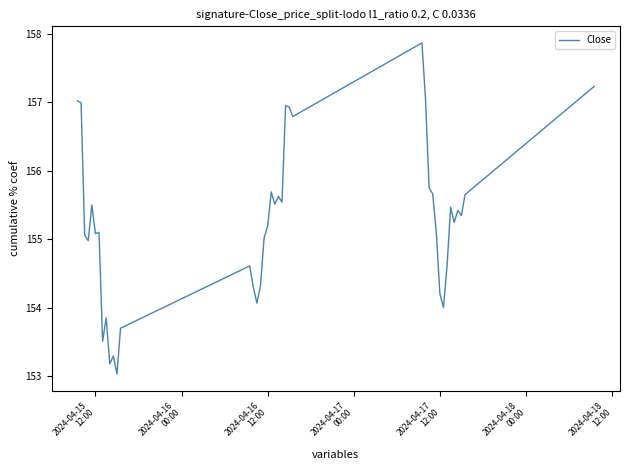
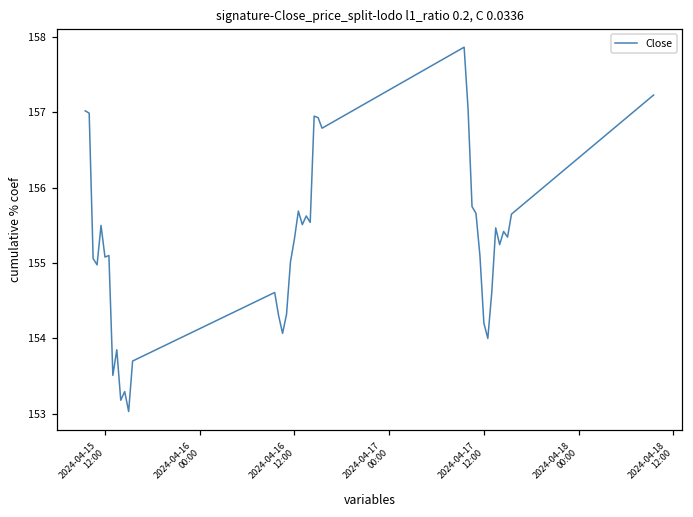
2024-04-16 12:00: 155.2 -> 155.3
